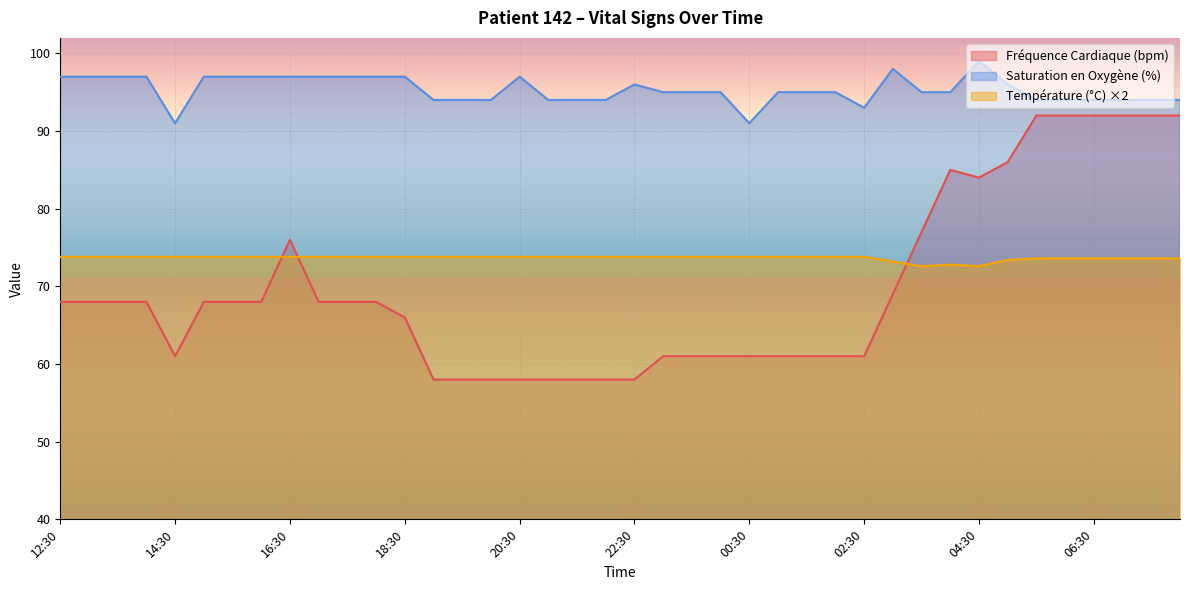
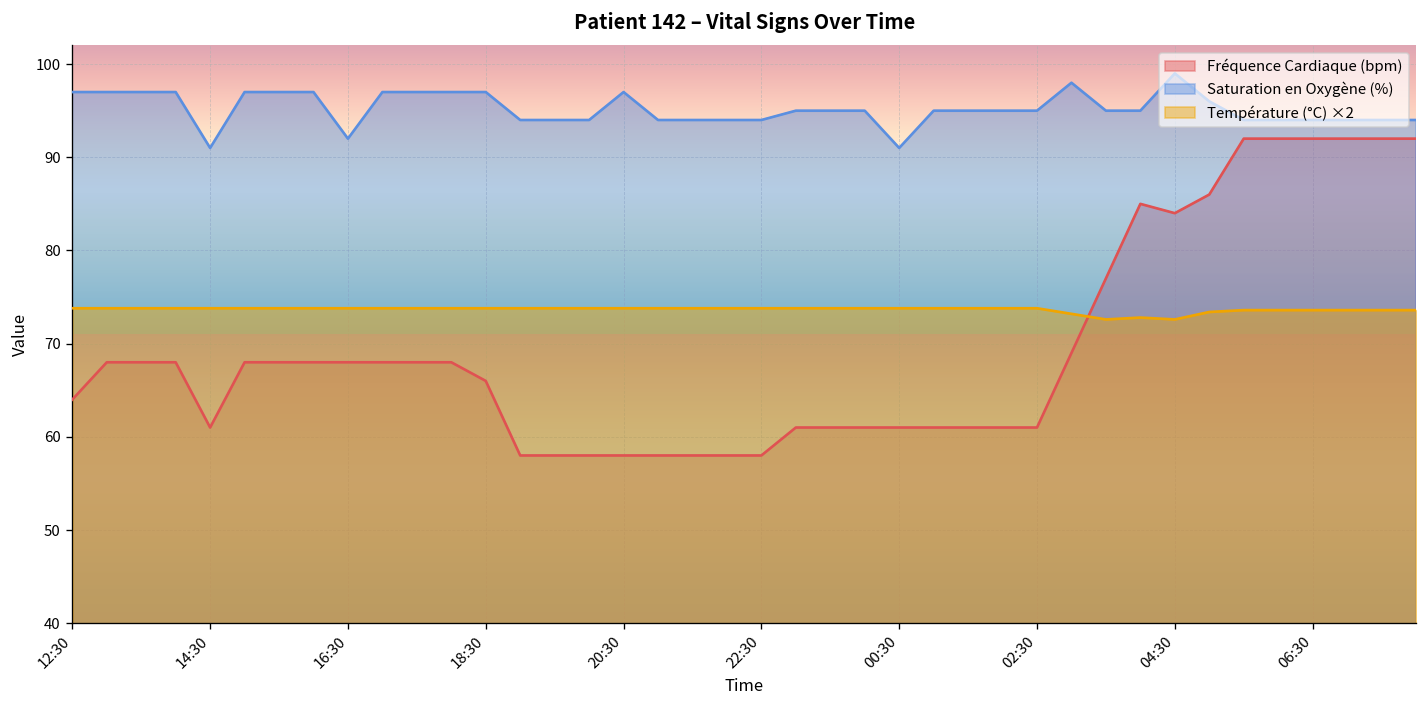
Fréquence Cardiaque (bpm), 12:30: 68 -> 64
Fréquence Cardiaque (bpm), 16:30: 76 -> 68
Saturation en Oxygène (%), 16:30: 97 -> 92
Saturation en Oxygène (%), 22:30: 96 -> 94
Saturation en Oxygène (%), 02:30: 93 -> 95
